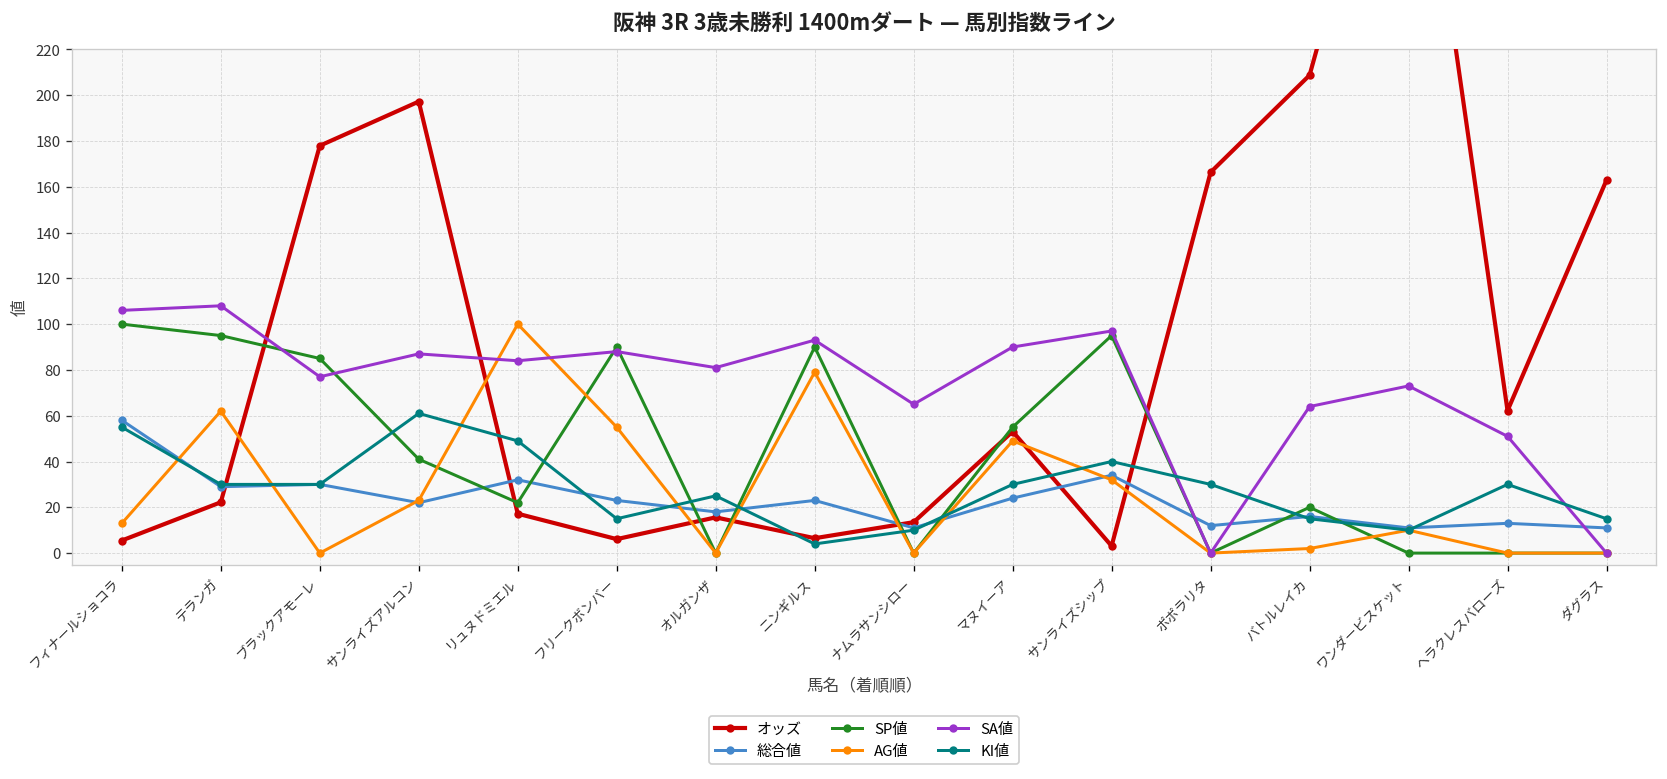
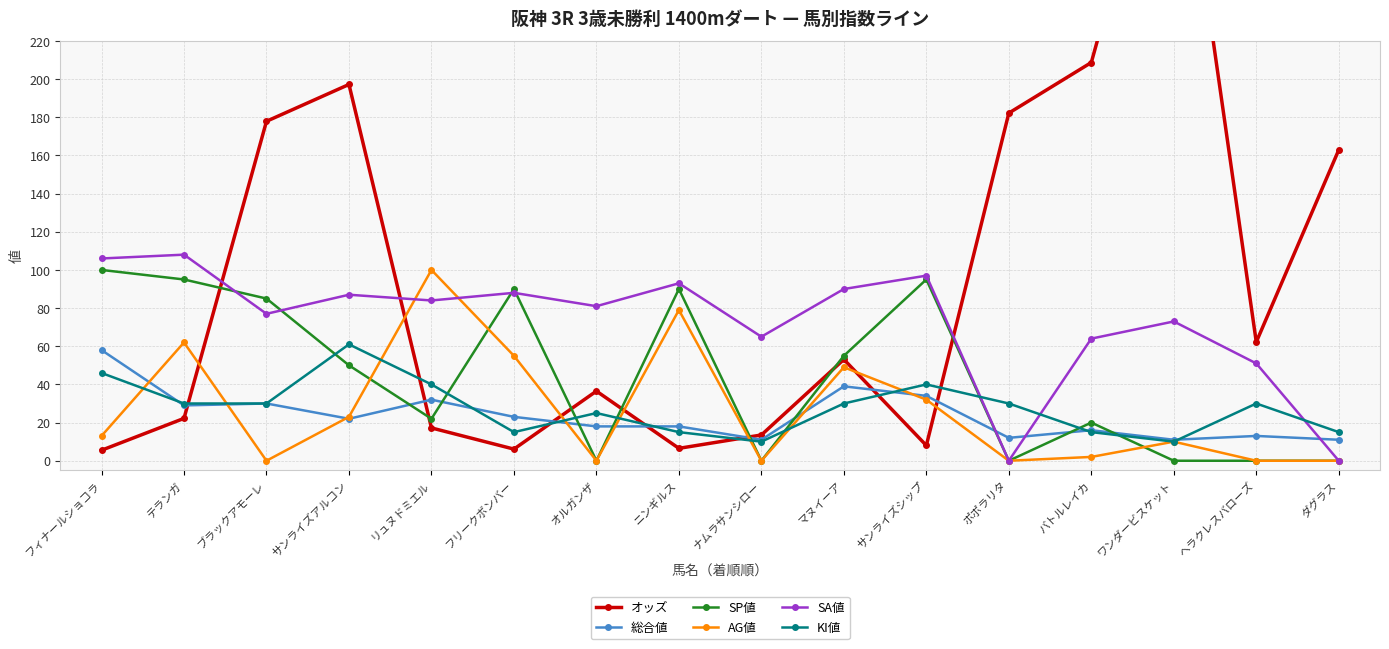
KI値, フィナールショコラ: 55 -> 46
SP値, サンライズアルコン: 41 -> 50
KI値, リュヌドミエル: 49 -> 40
オッズ, オルガンザ: 16 -> 37
総合値, ニンギルス: 23 -> 18
KI値, ニンギルス: 4 -> 15
総合値, マヌイーア: 24 -> 39
オッズ, サンライズシップ: 3 -> 8
オッズ, ポポラリタ: 166 -> 182
